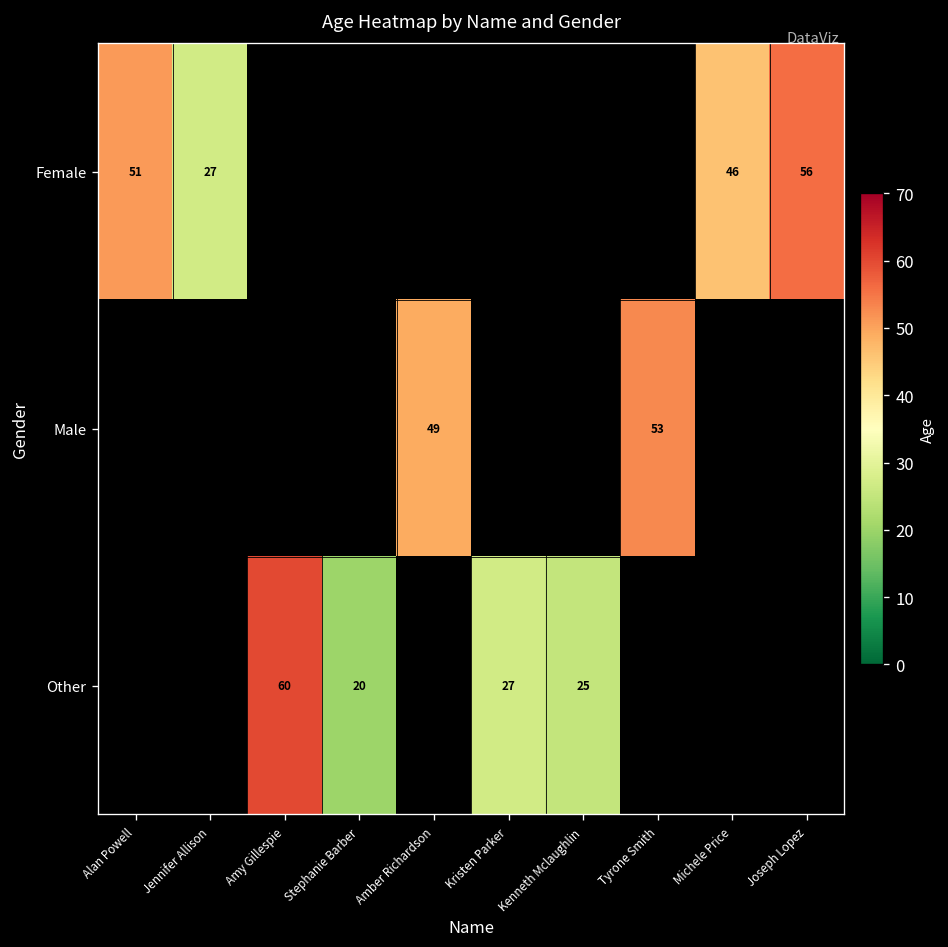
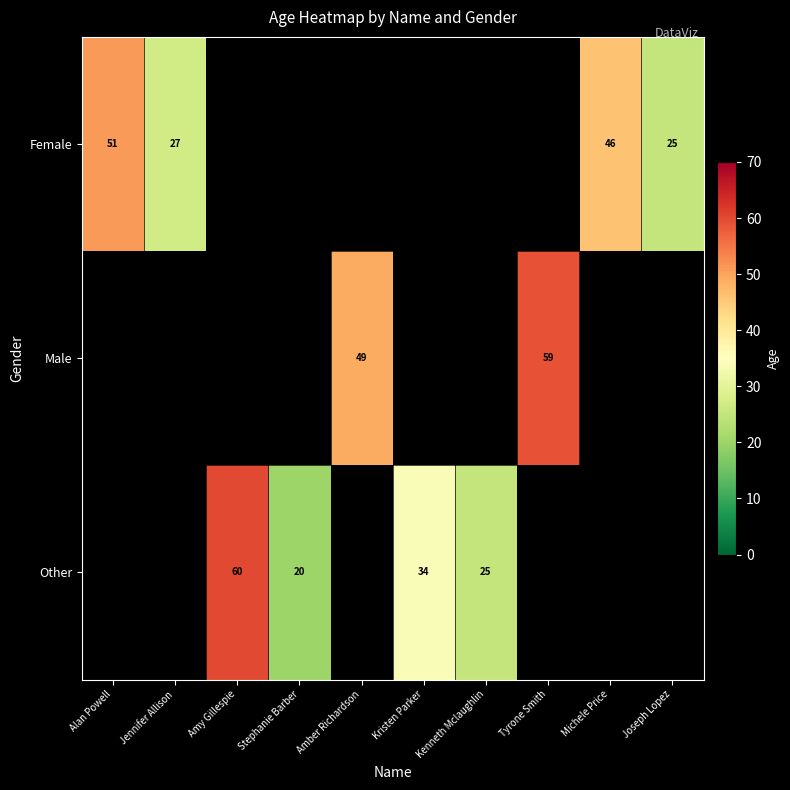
Female, Joseph Lopez: 56 -> 25
Male, Tyrone Smith: 53 -> 59
Other, Kristen Parker: 27 -> 34
